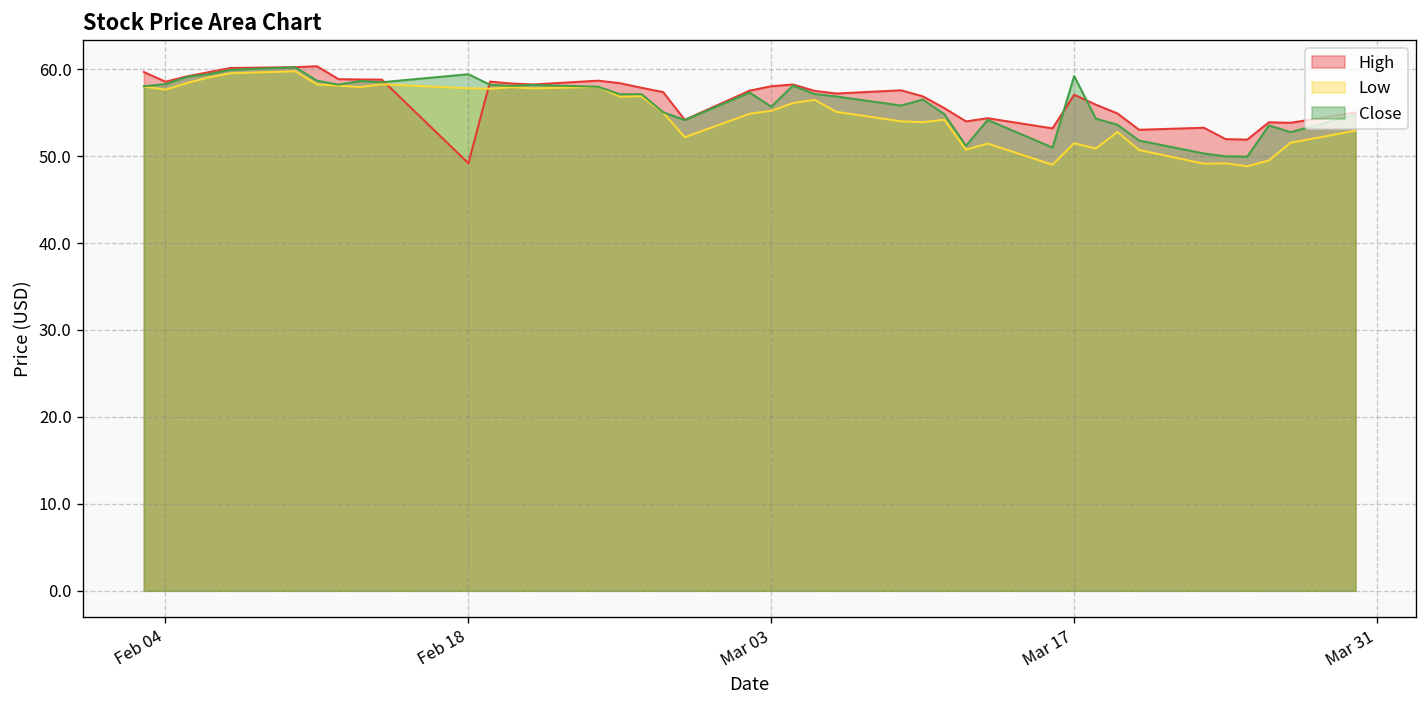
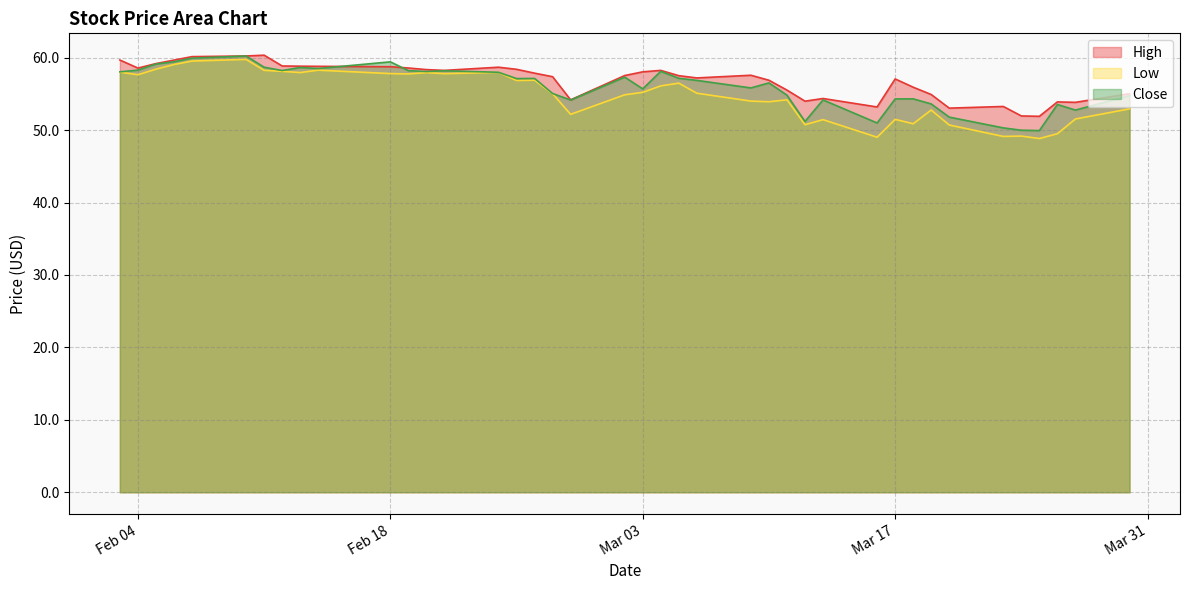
High, Feb 18: 49 -> 59
Close, Mar 17: 59 -> 54
